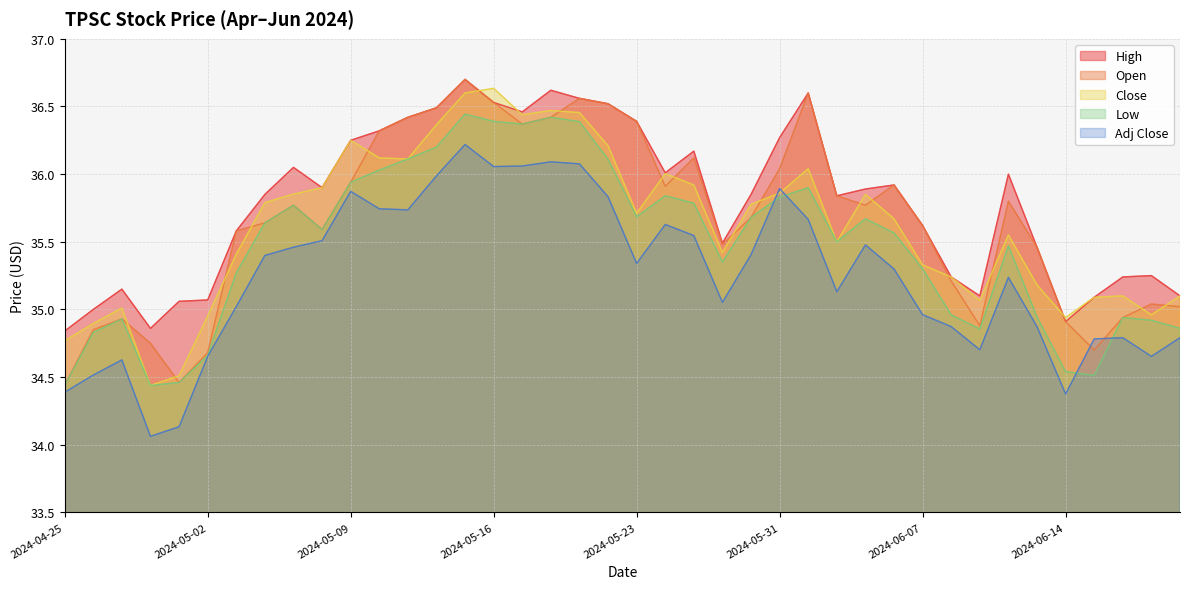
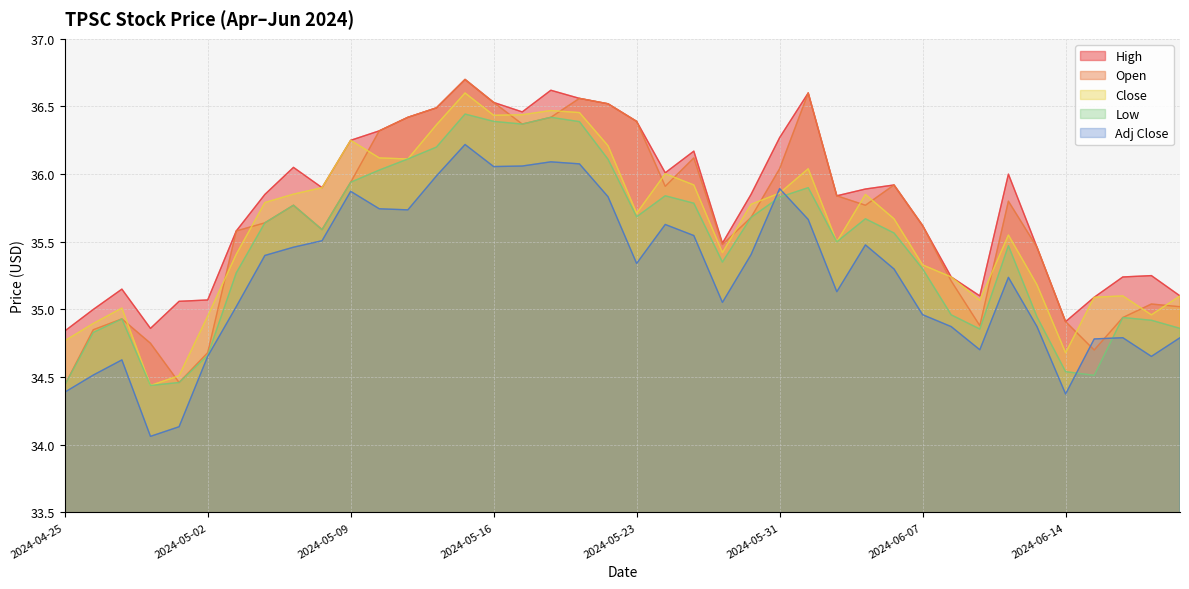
Close, 2024-05-16: 36.63 -> 36.44
Close, 2024-06-14: 34.94 -> 34.68
